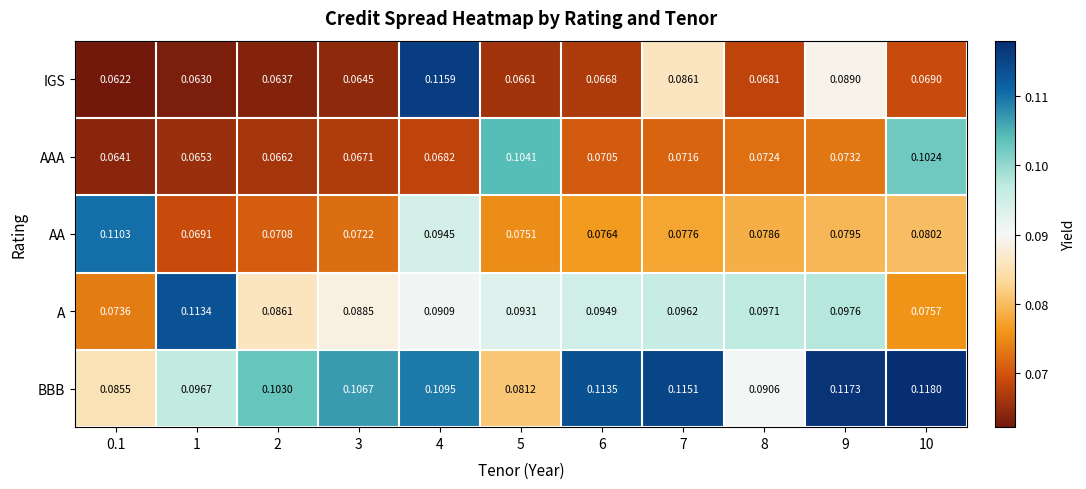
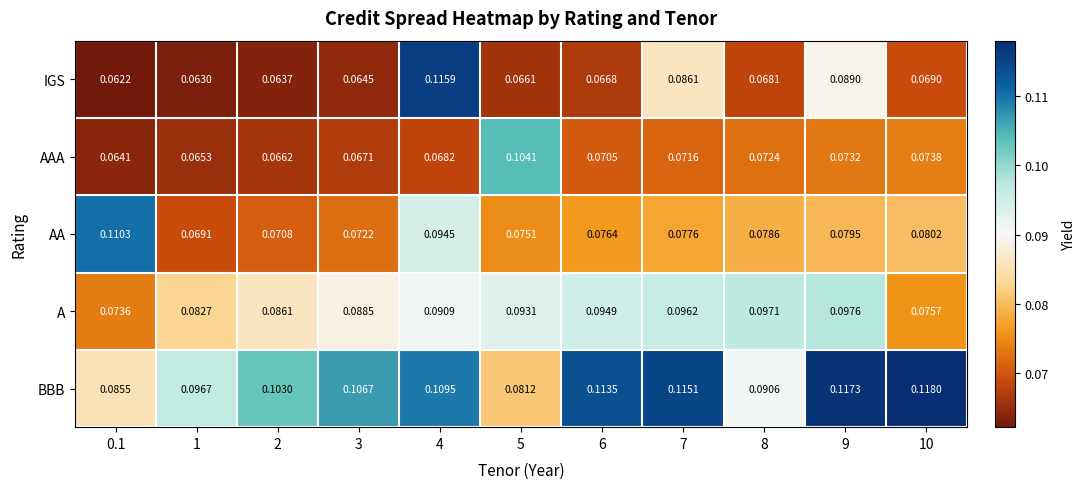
AAA, 10: 0.1024 -> 0.0738
A, 1: 0.1134 -> 0.0827
